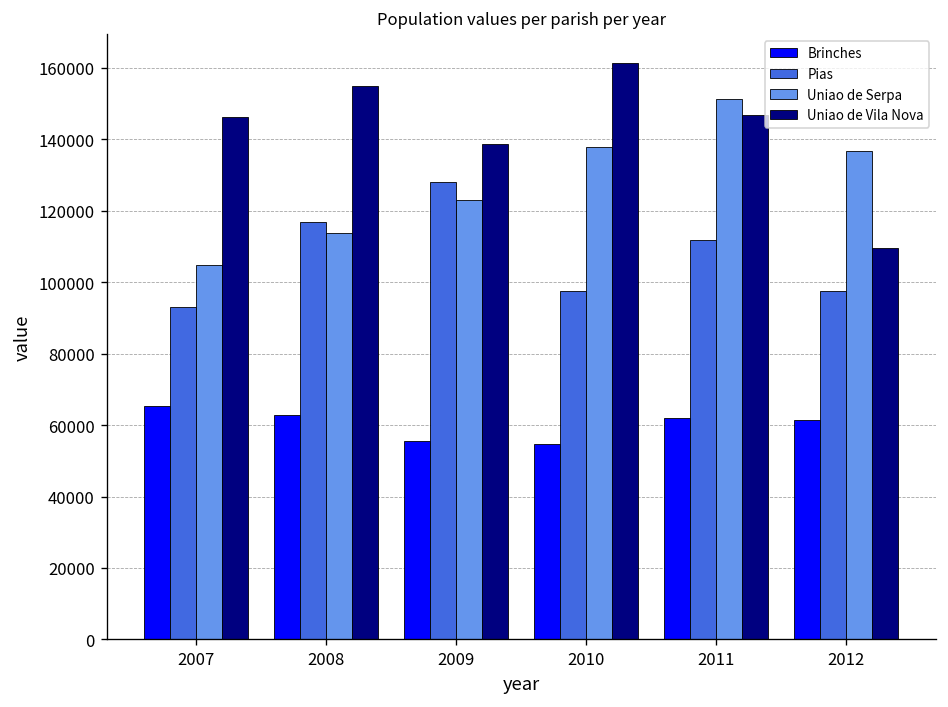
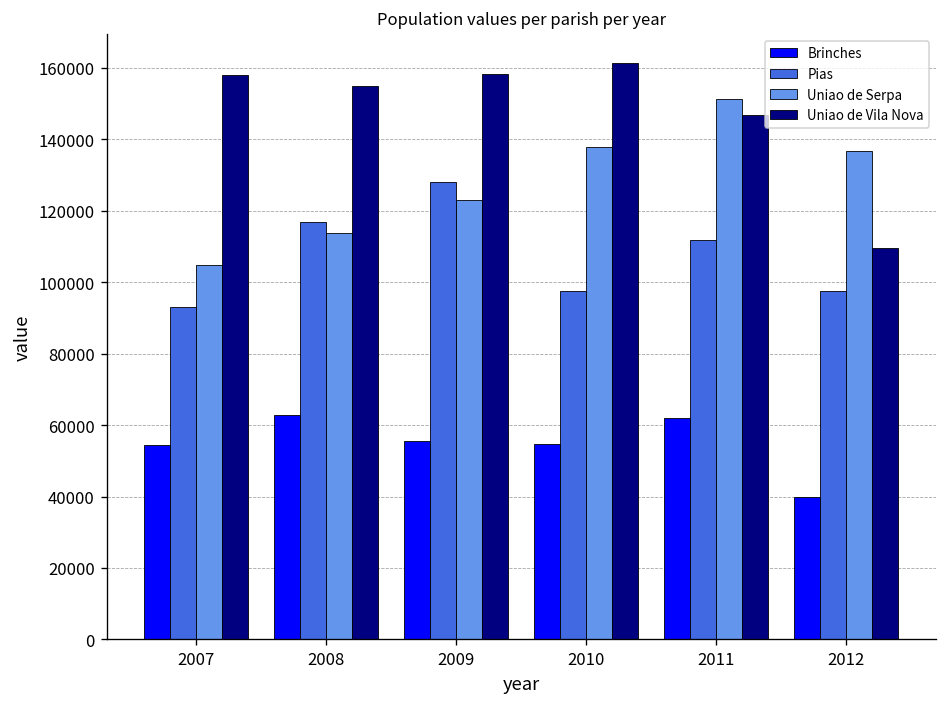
Brinches, 2007: 65000 -> 54000
Uniao de Vila Nova, 2007: 146000 -> 158000
Uniao de Vila Nova, 2009: 139000 -> 158000
Brinches, 2012: 61000 -> 40000
